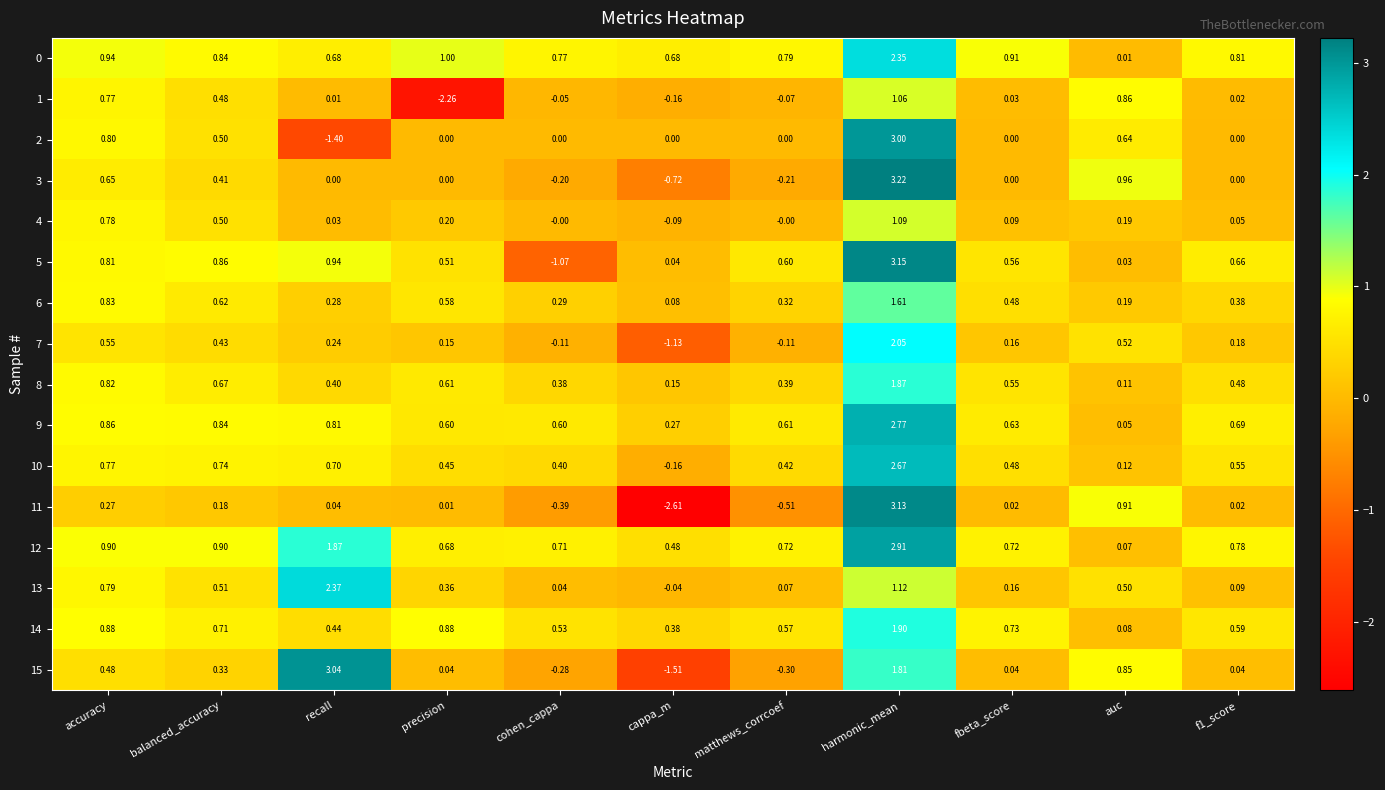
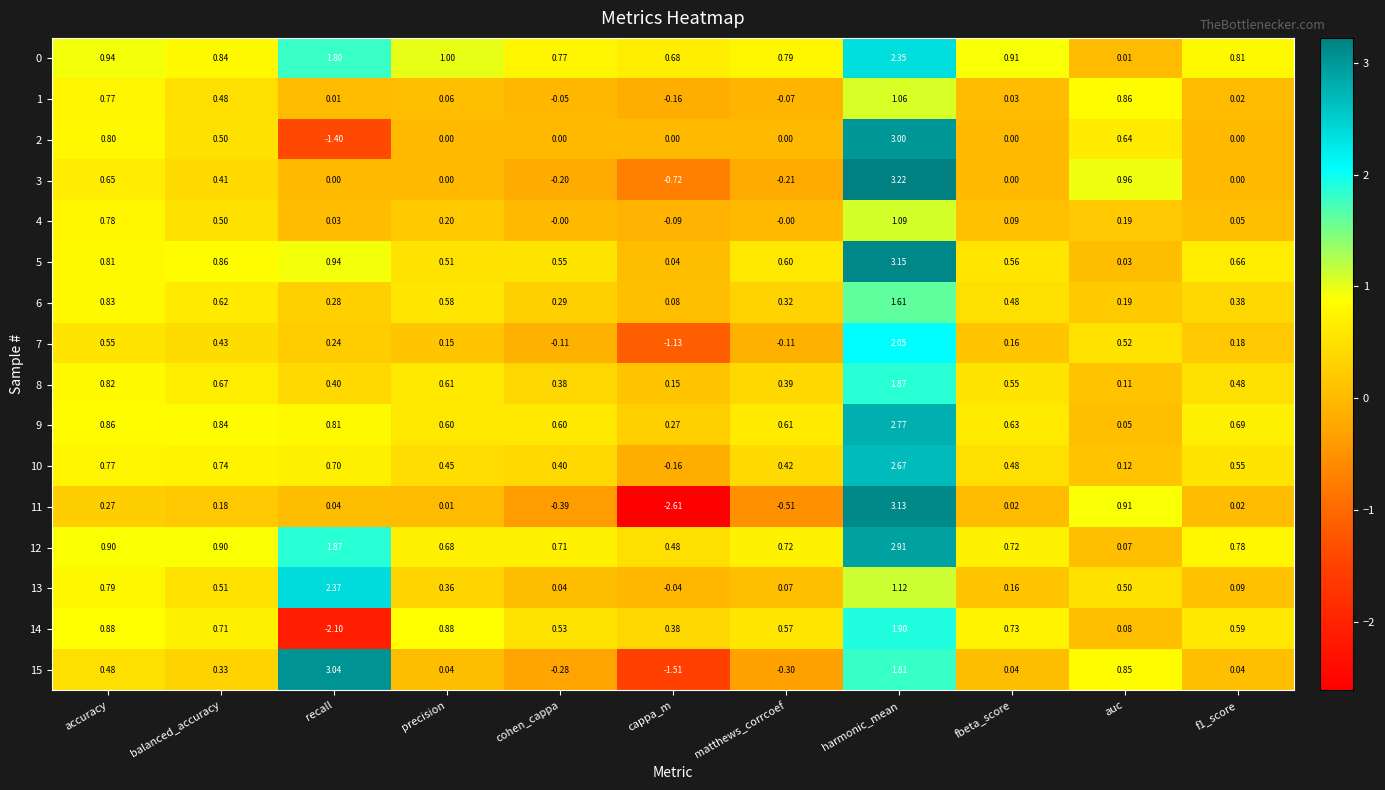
0, recall: 0.68 -> 1.80
1, precision: -2.26 -> 0.06
5, cohen_cappa: -1.07 -> 0.55
14, recall: 0.44 -> -2.10
